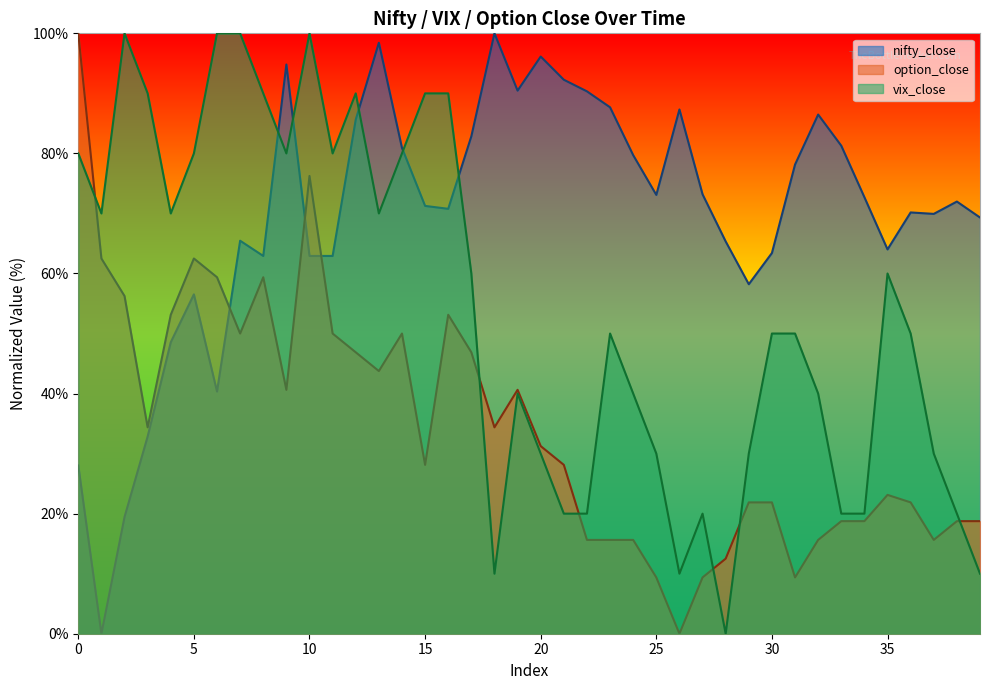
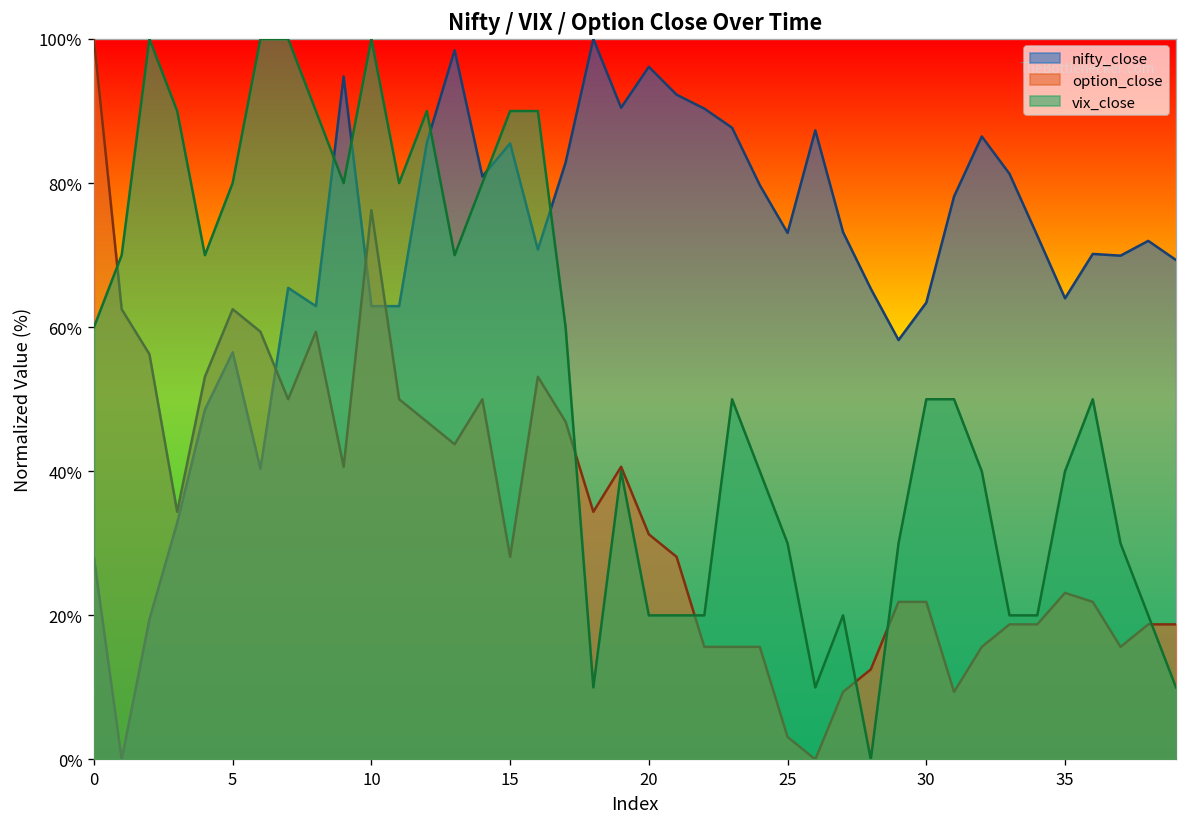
vix_close, 0: 80% -> 60%
nifty_close, 15: 71% -> 86%
vix_close, 20: 30% -> 20%
option_close, 25: 9% -> 3%
vix_close, 35: 60% -> 40%
